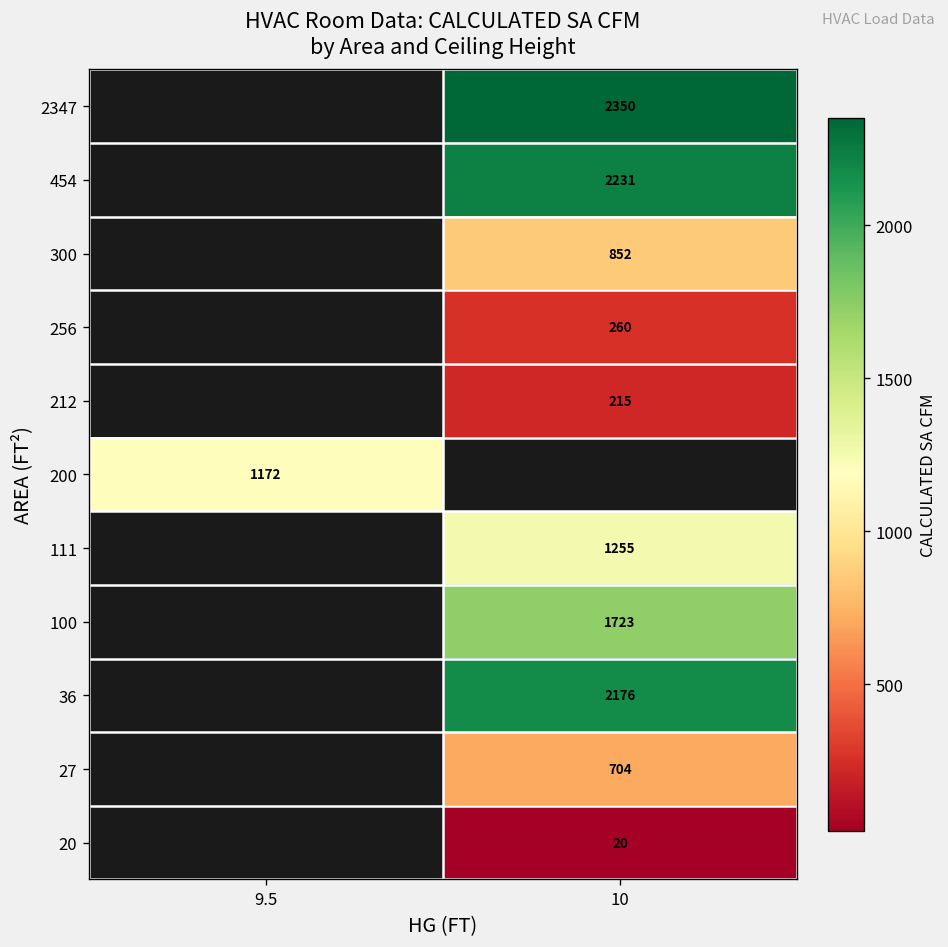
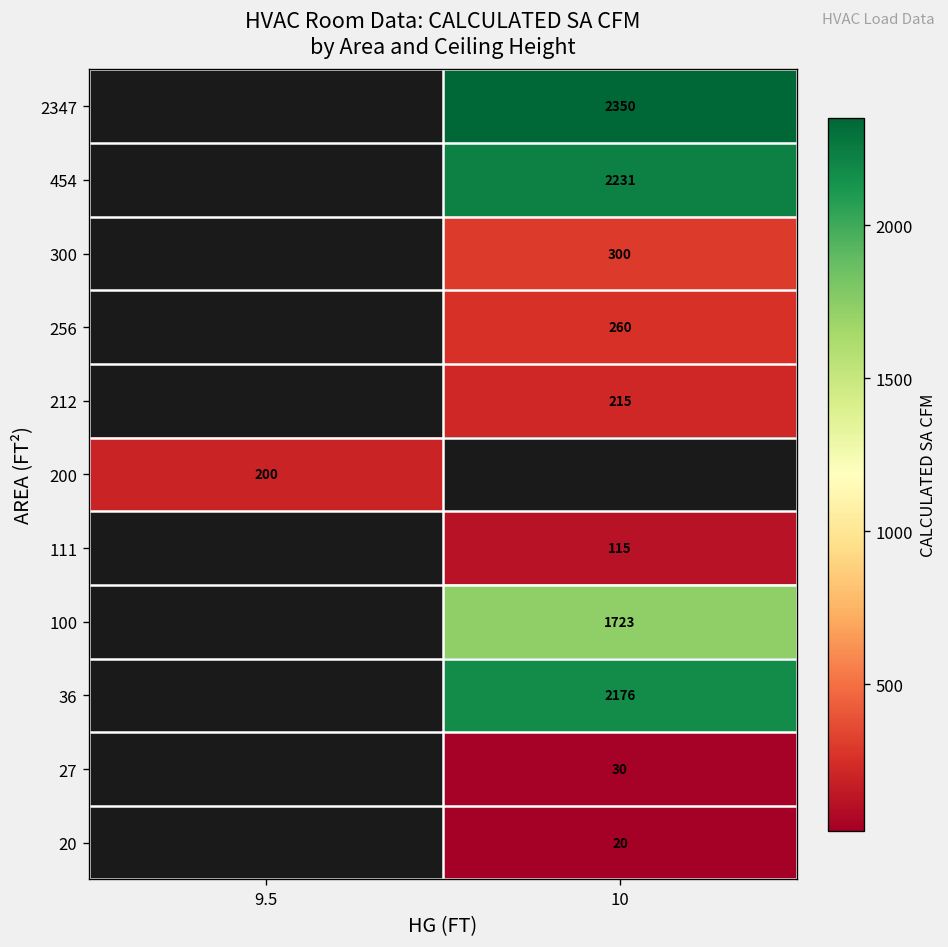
300, 10: 852 -> 300
200, 9.5: 1172 -> 200
111, 10: 1255 -> 115
27, 10: 704 -> 30
